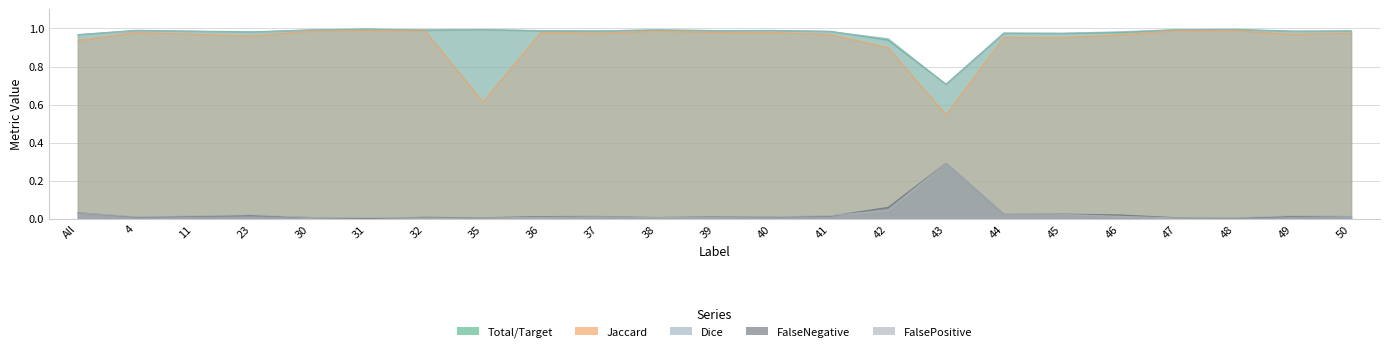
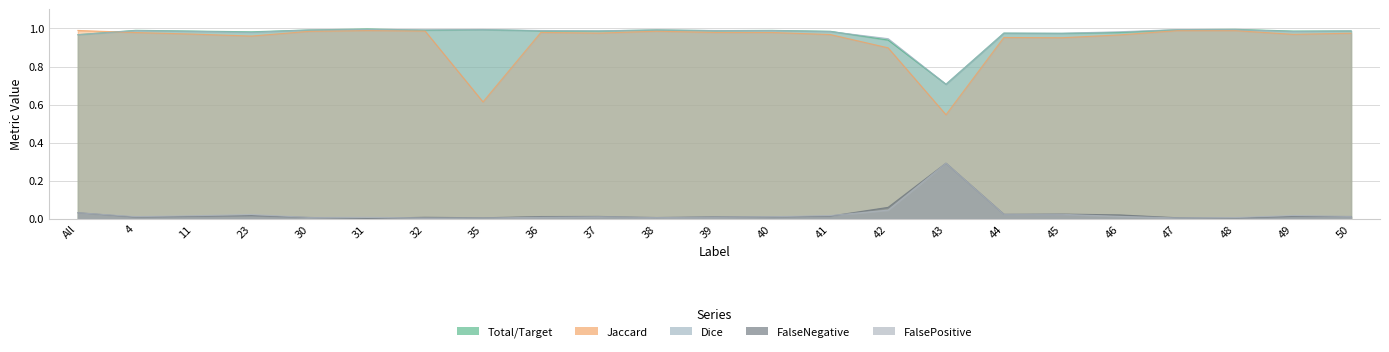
Jaccard, All: 0.94 -> 0.99
